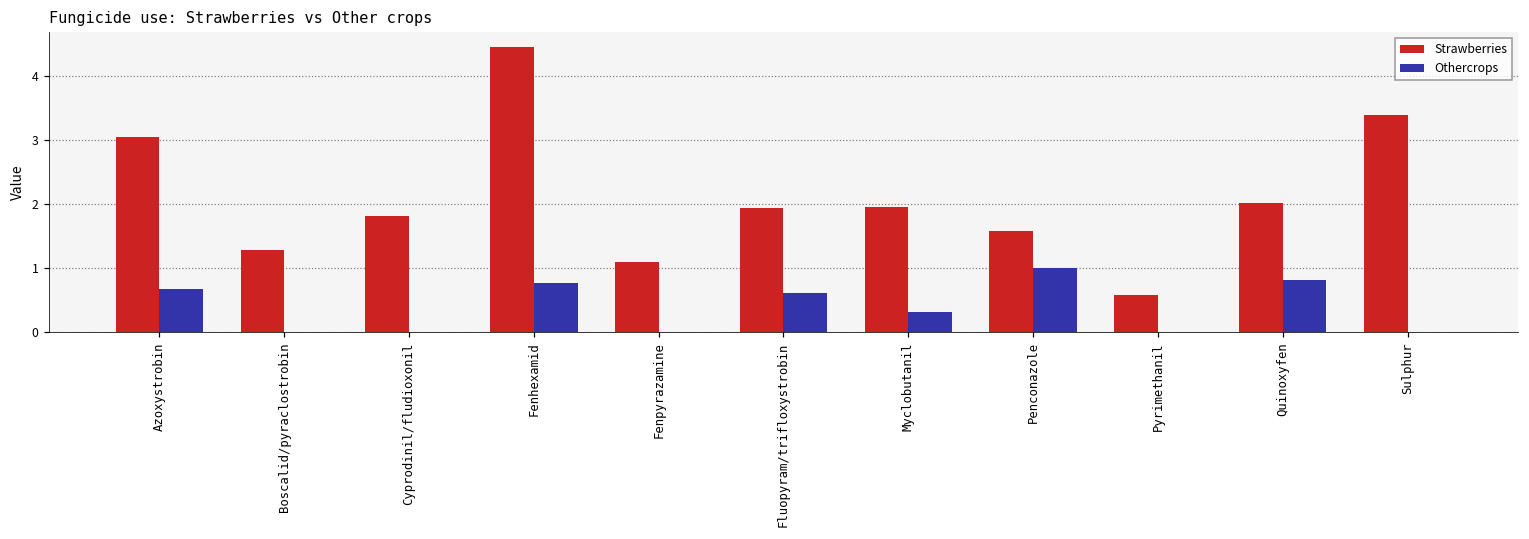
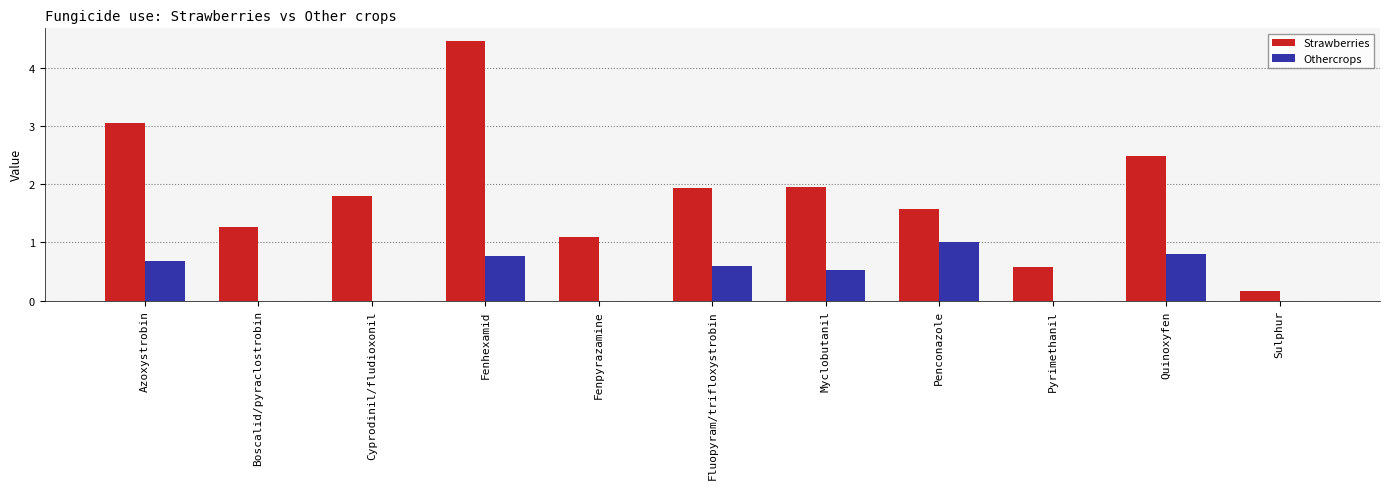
Othercrops, Myclobutanil: 0.3 -> 0.5
Strawberries, Quinoxyfen: 2.0 -> 2.5
Strawberries, Sulphur: 3.4 -> 0.2
